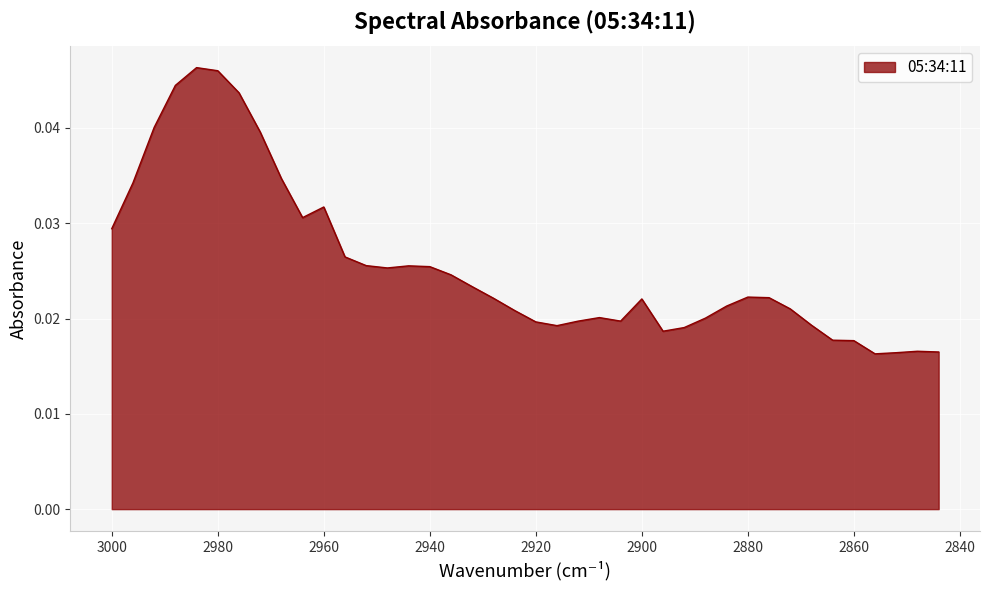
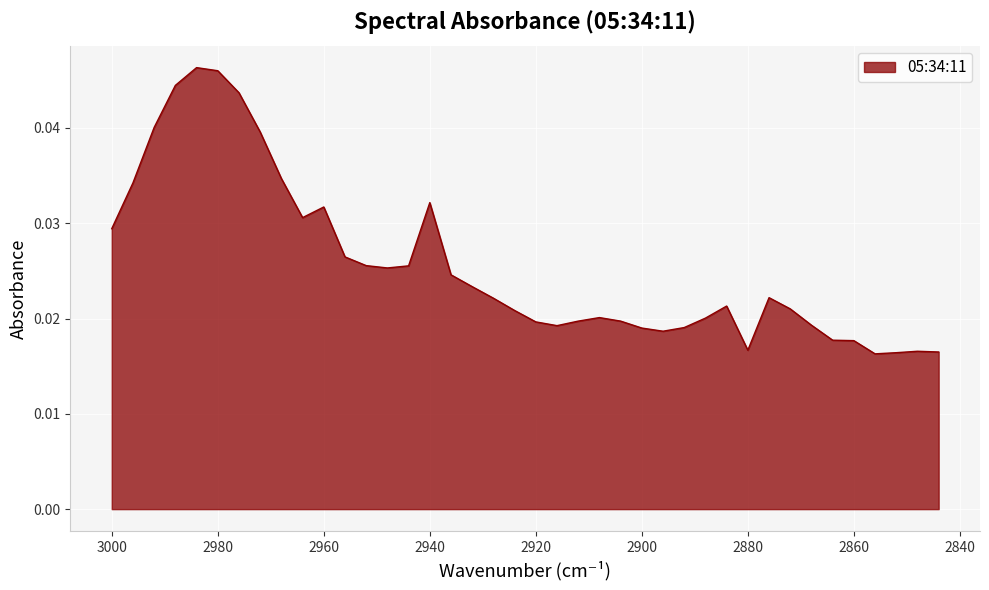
2940: 0.025 -> 0.032
2900: 0.022 -> 0.019
2880: 0.022 -> 0.017
